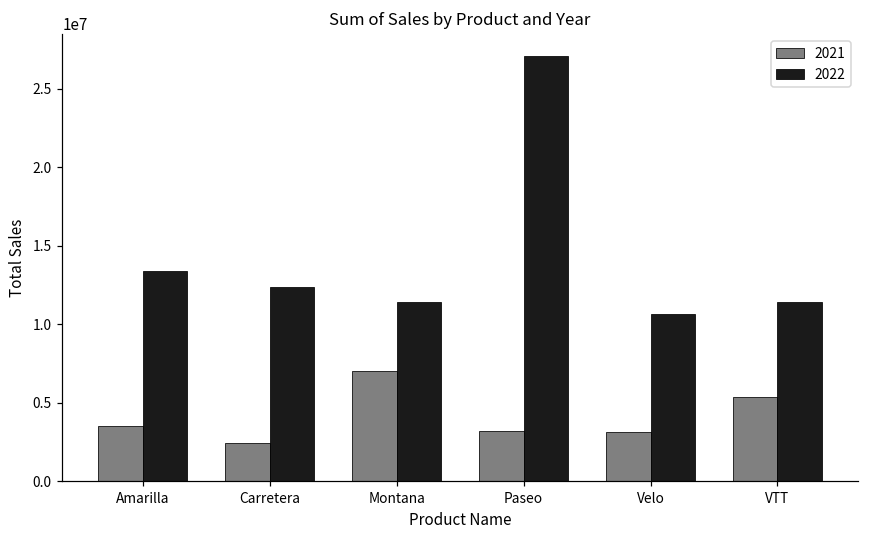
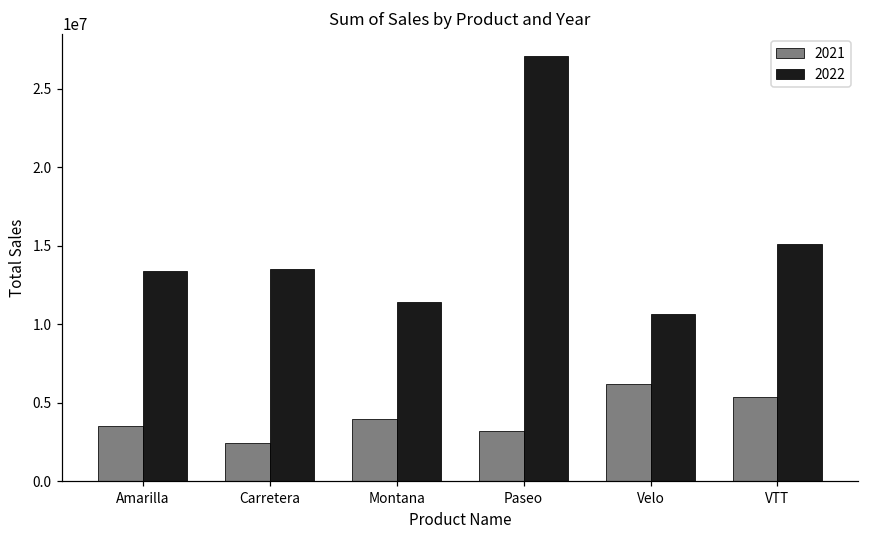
2022, Carretera: 12400000 -> 13600000
2021, Montana: 7000000 -> 4000000
2021, Velo: 3200000 -> 6200000
2022, VTT: 11400000 -> 15100000
